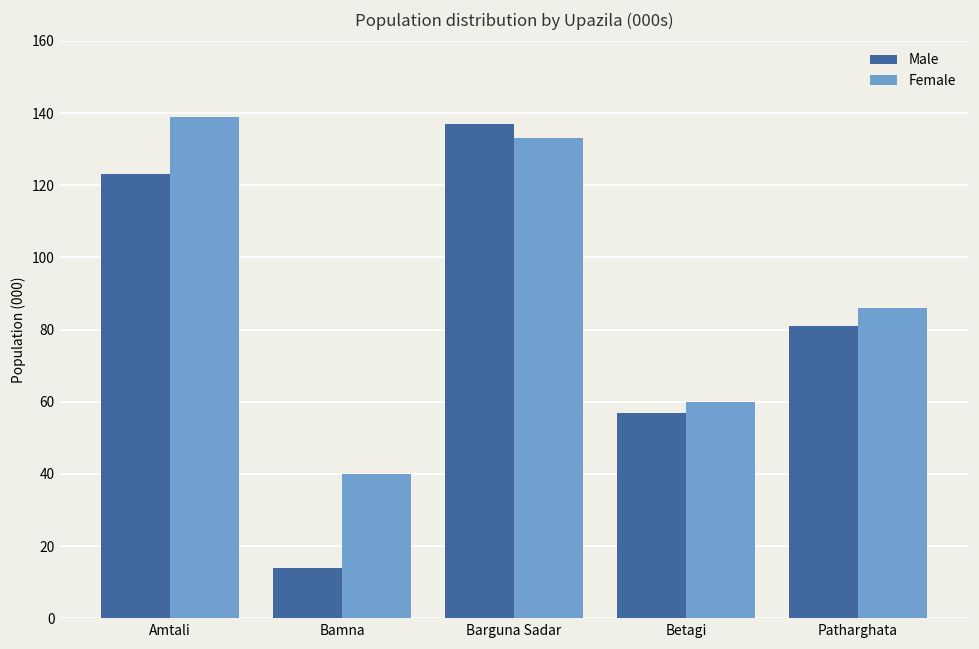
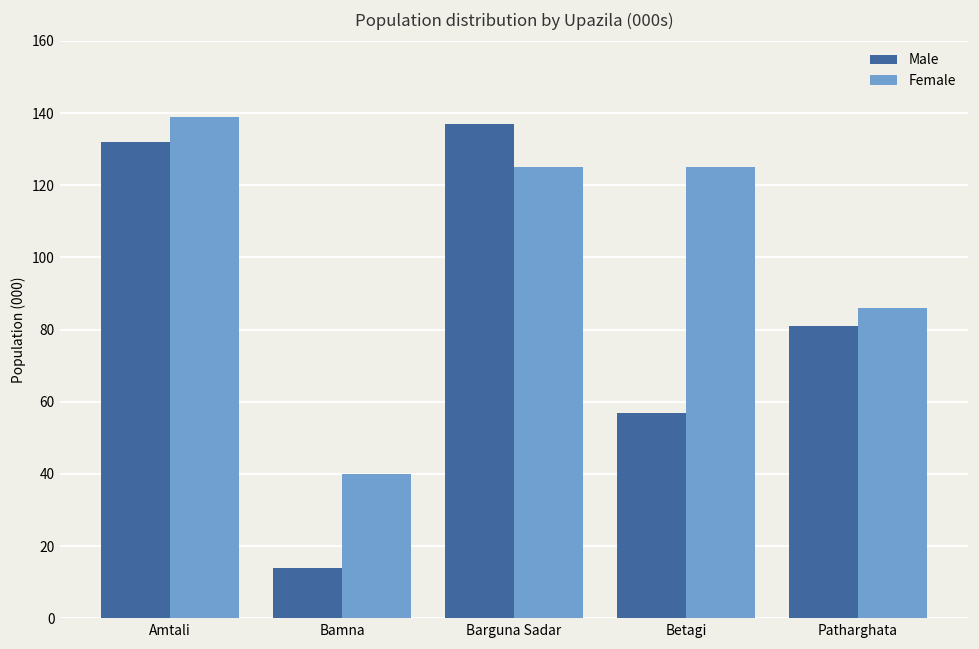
Male, Amtali: 123 -> 132
Female, Barguna Sadar: 133 -> 125
Female, Betagi: 60 -> 125
